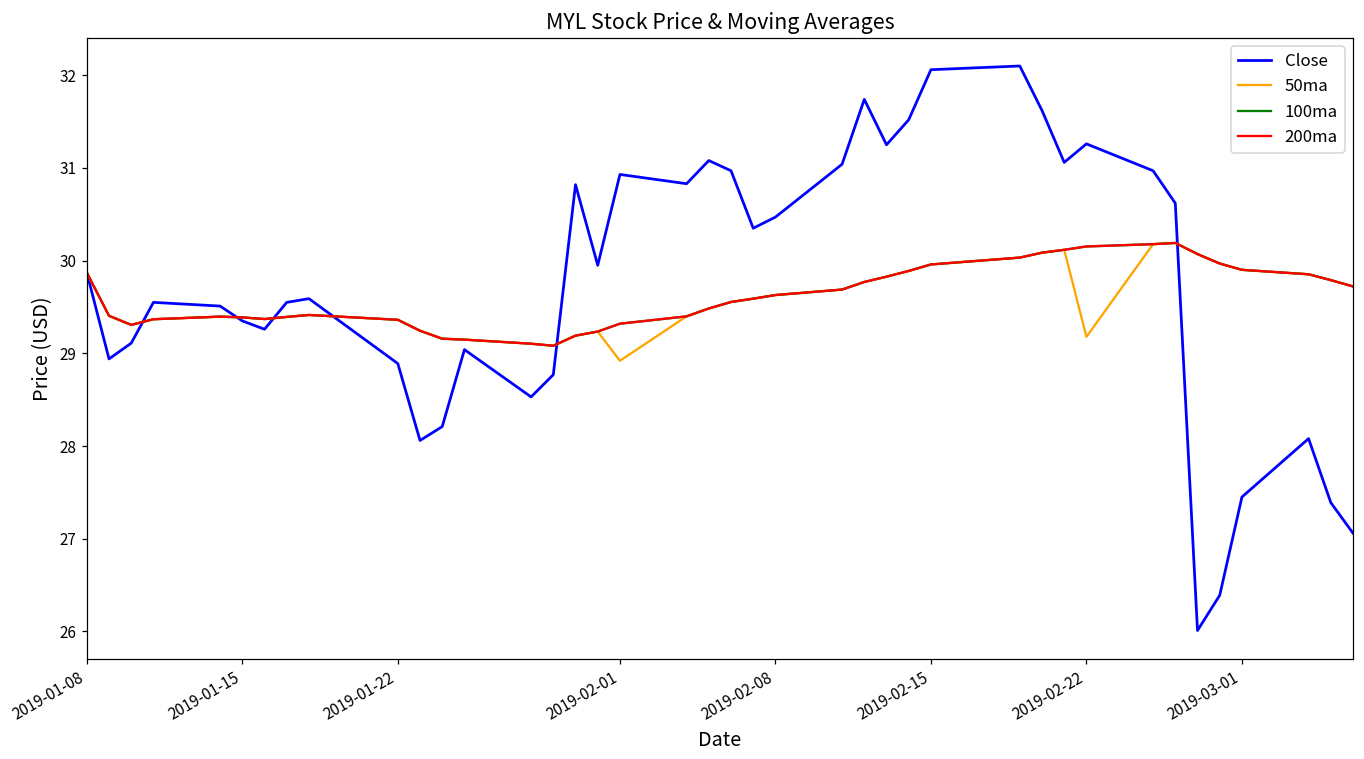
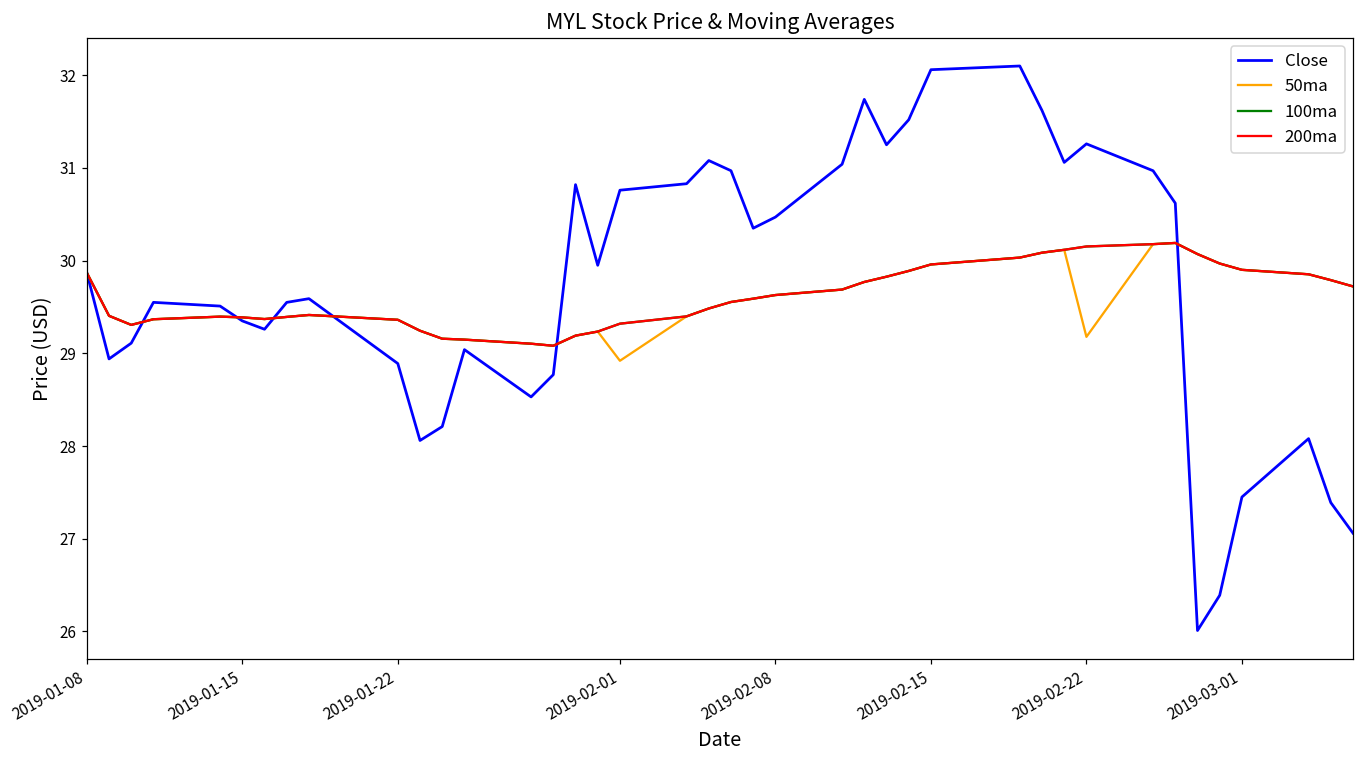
Close, 2019-02-01: 30.9 -> 30.8
